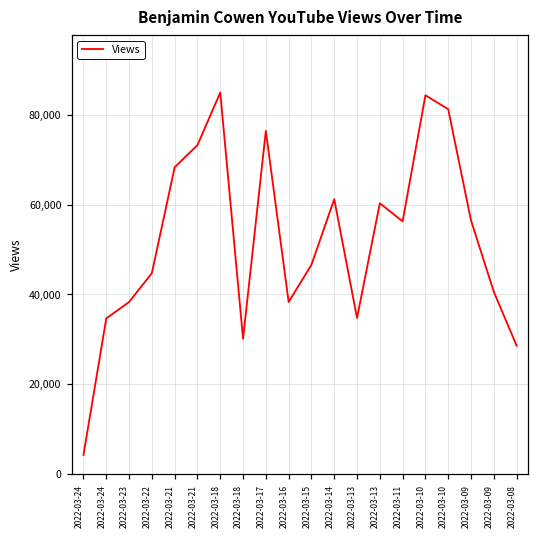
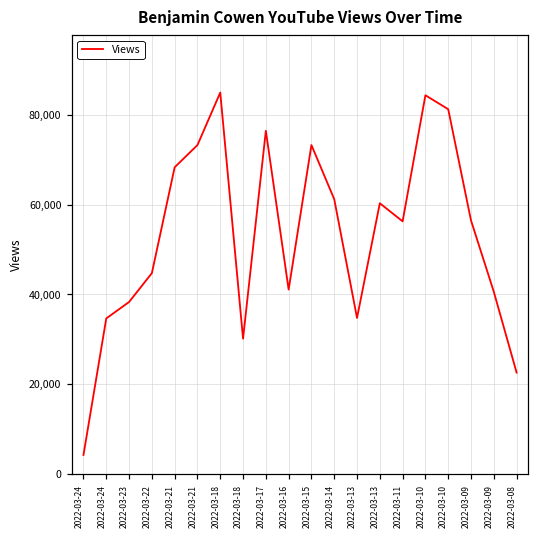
2022-03-16: 38,000 -> 41,000
2022-03-15: 47,000 -> 73,000
2022-03-08: 29,000 -> 23,000
